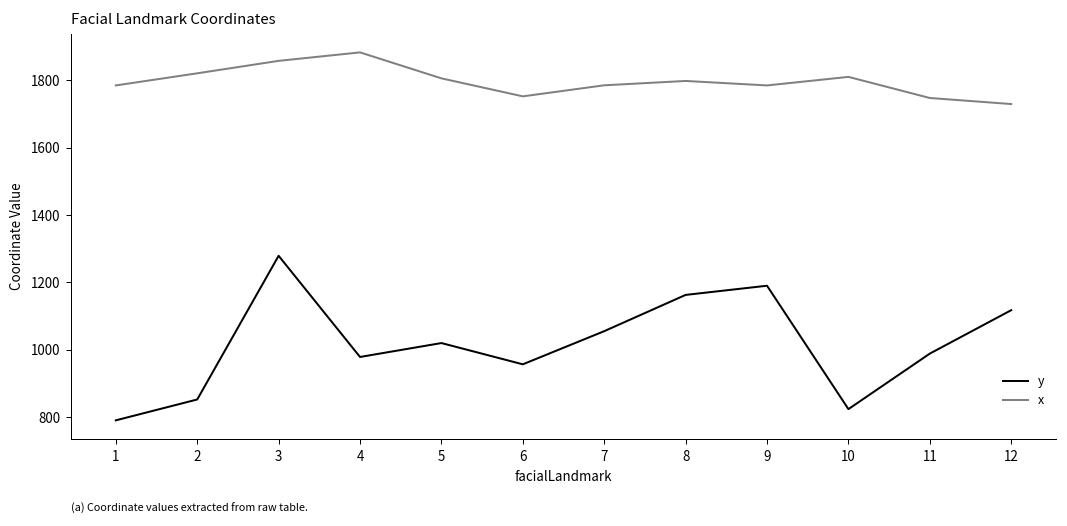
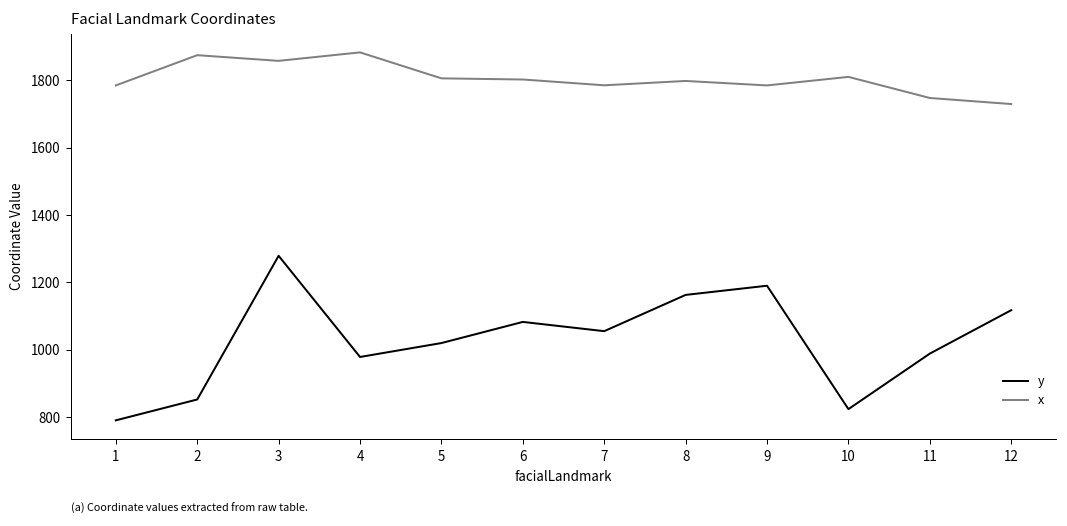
x, 2: 1820 -> 1880
y, 6: 960 -> 1080
x, 6: 1750 -> 1800
